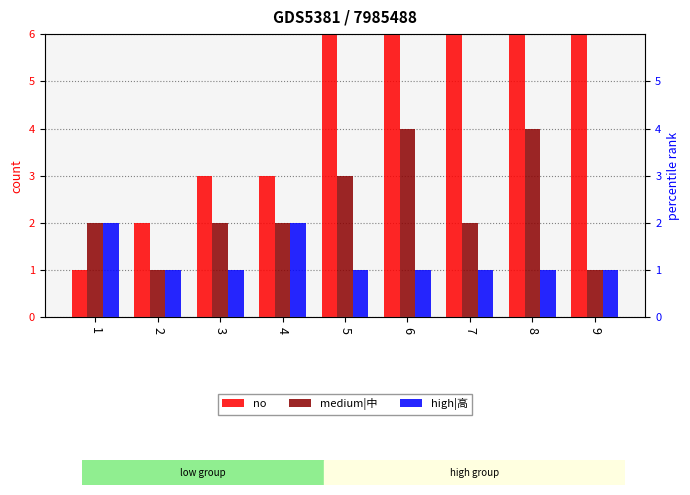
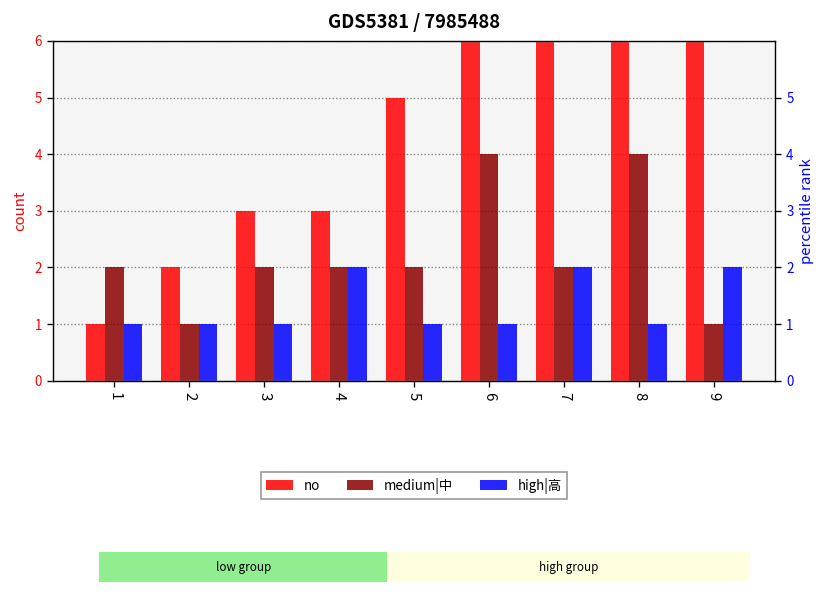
high|高, 1: 2 -> 1
no, 5: 6 -> 5
medium|中, 5: 3 -> 2
high|高, 7: 1 -> 2
high|高, 9: 1 -> 2
